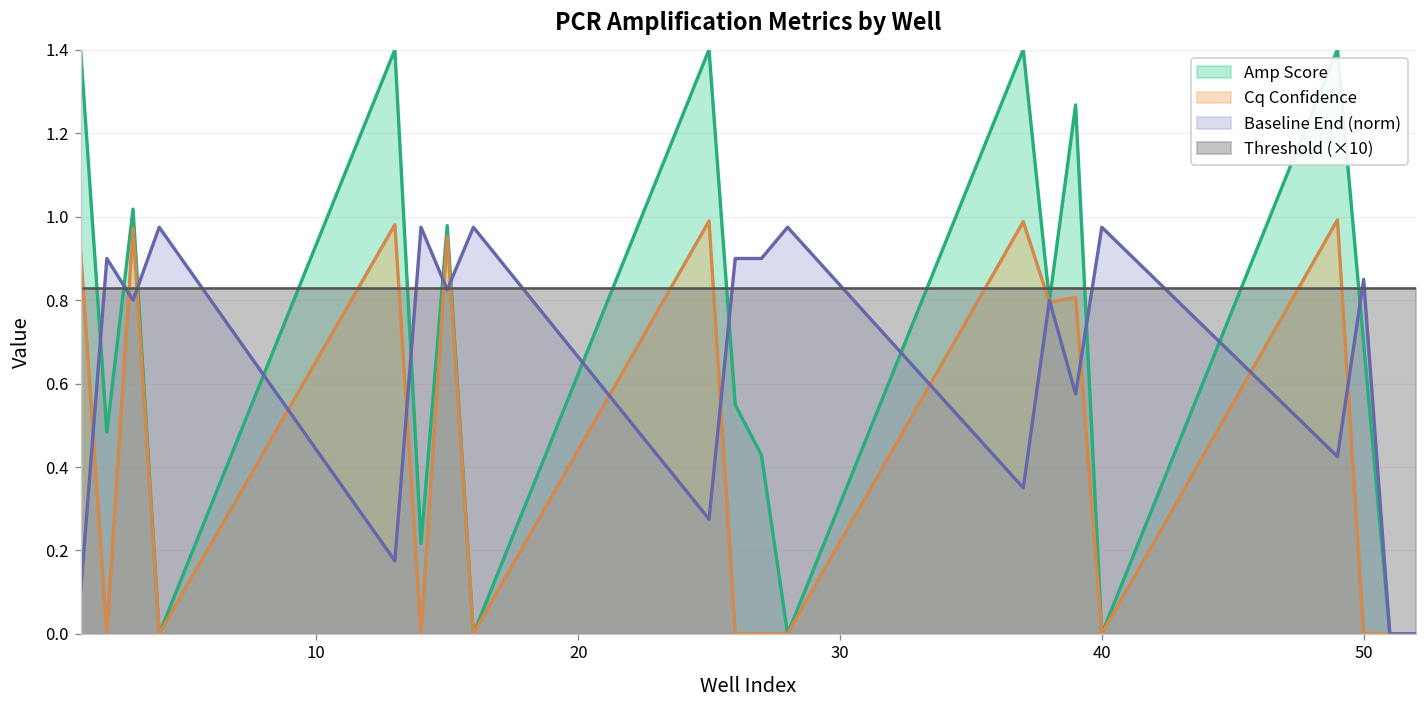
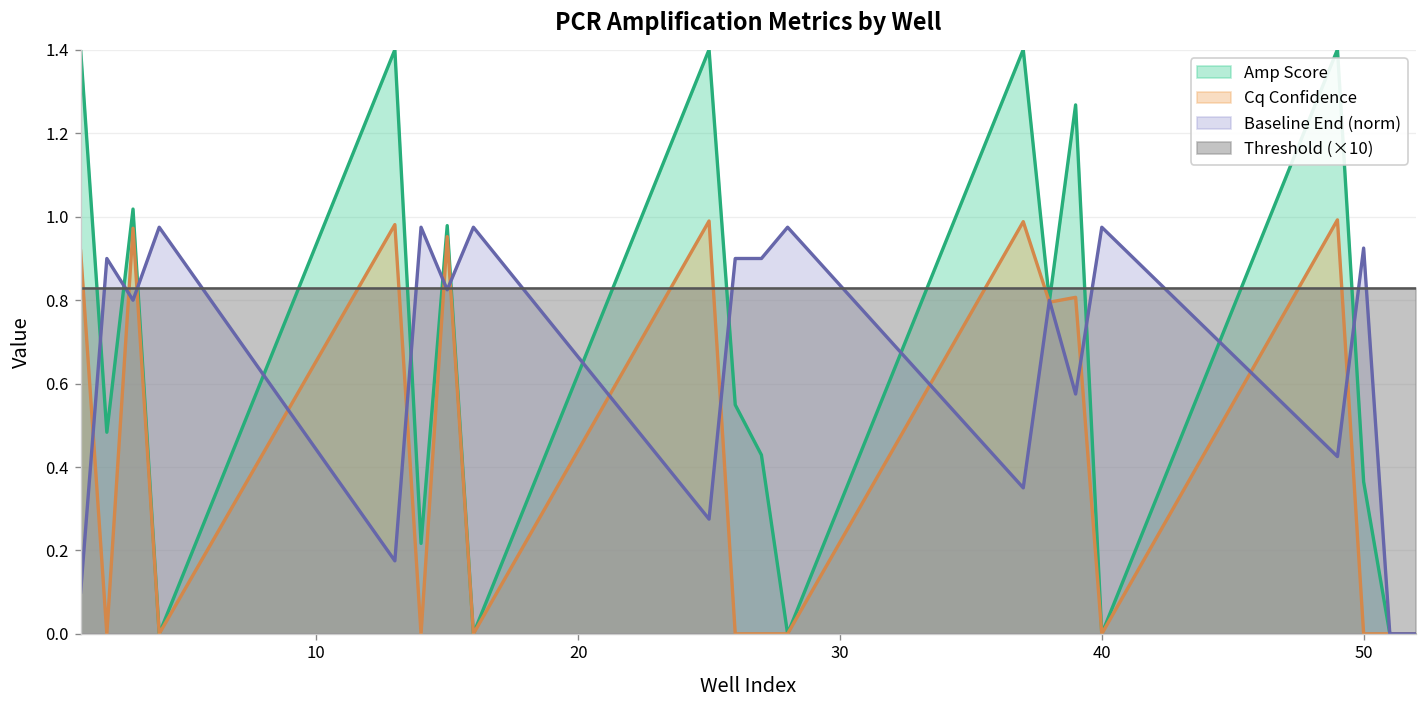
Amp Score, 50: 0.70 -> 0.36
Baseline End (norm), 50: 0.85 -> 0.93
